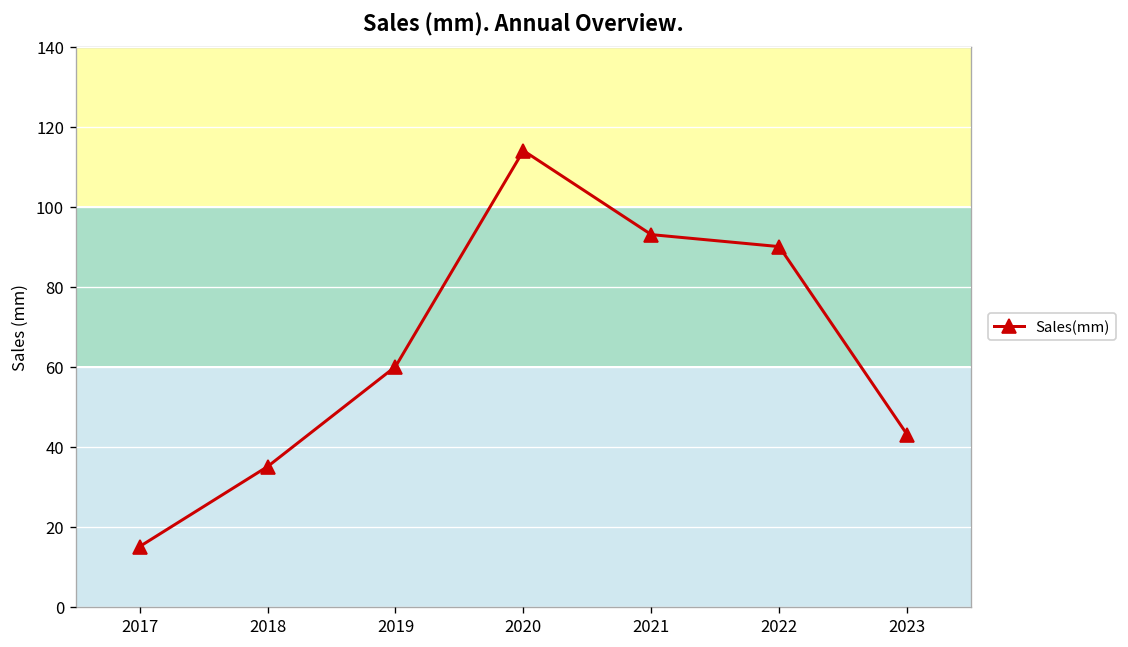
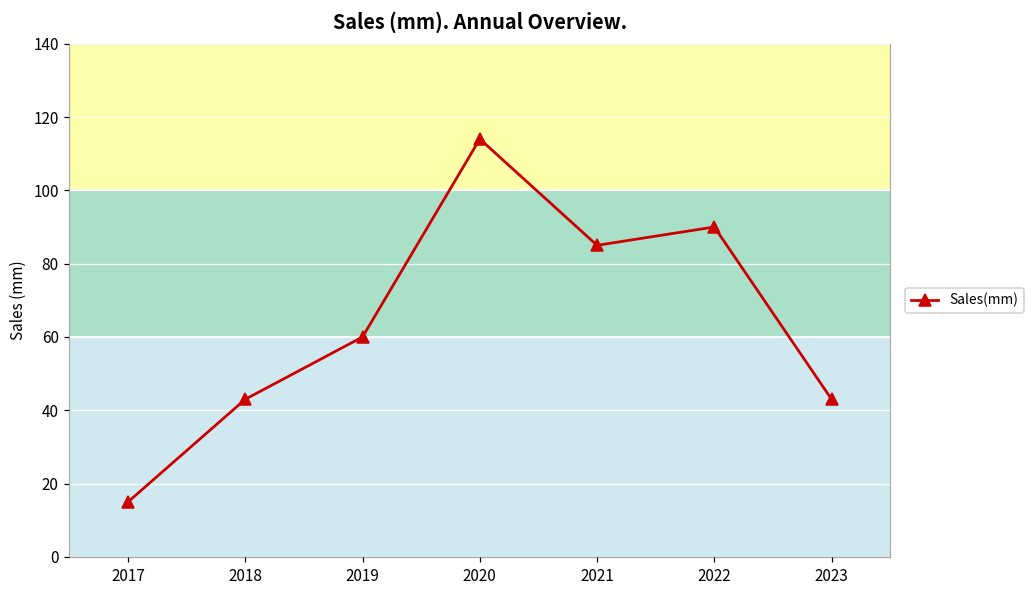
2018: 35 -> 43
2021: 93 -> 85
